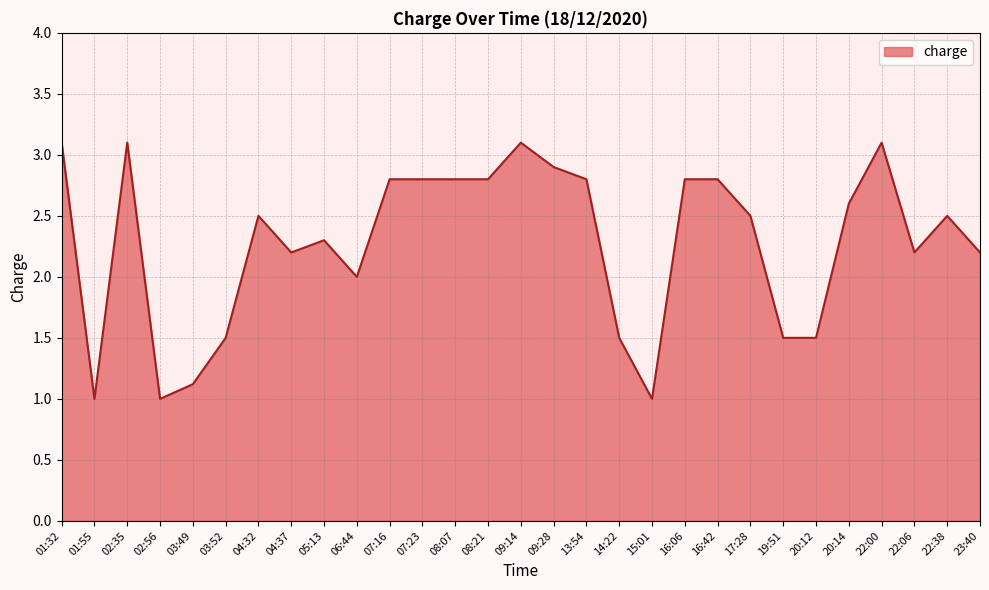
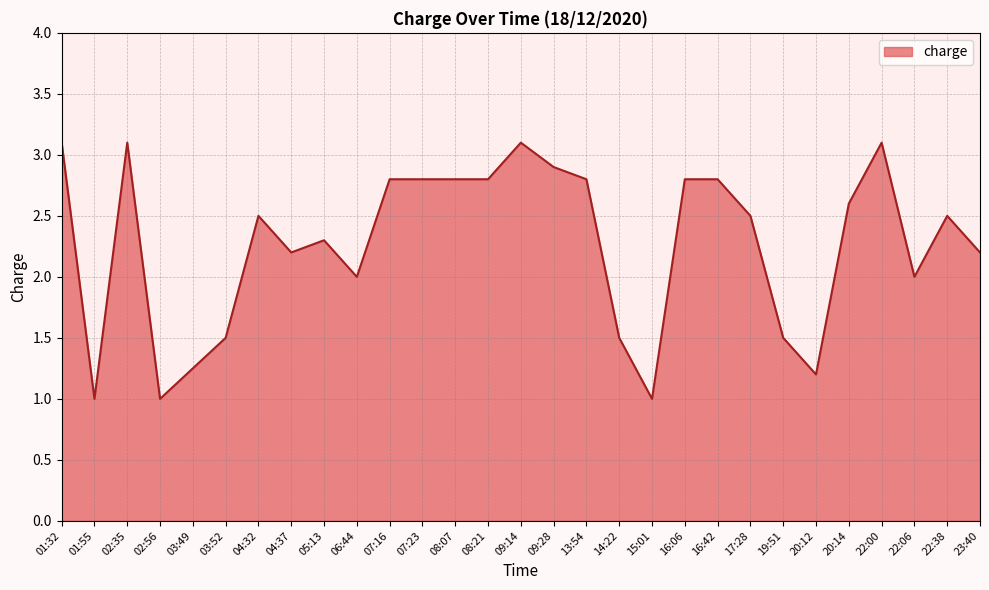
03:49: 1.12 -> 1.25
20:12: 1.5 -> 1.2
22:06: 2.2 -> 2.0
